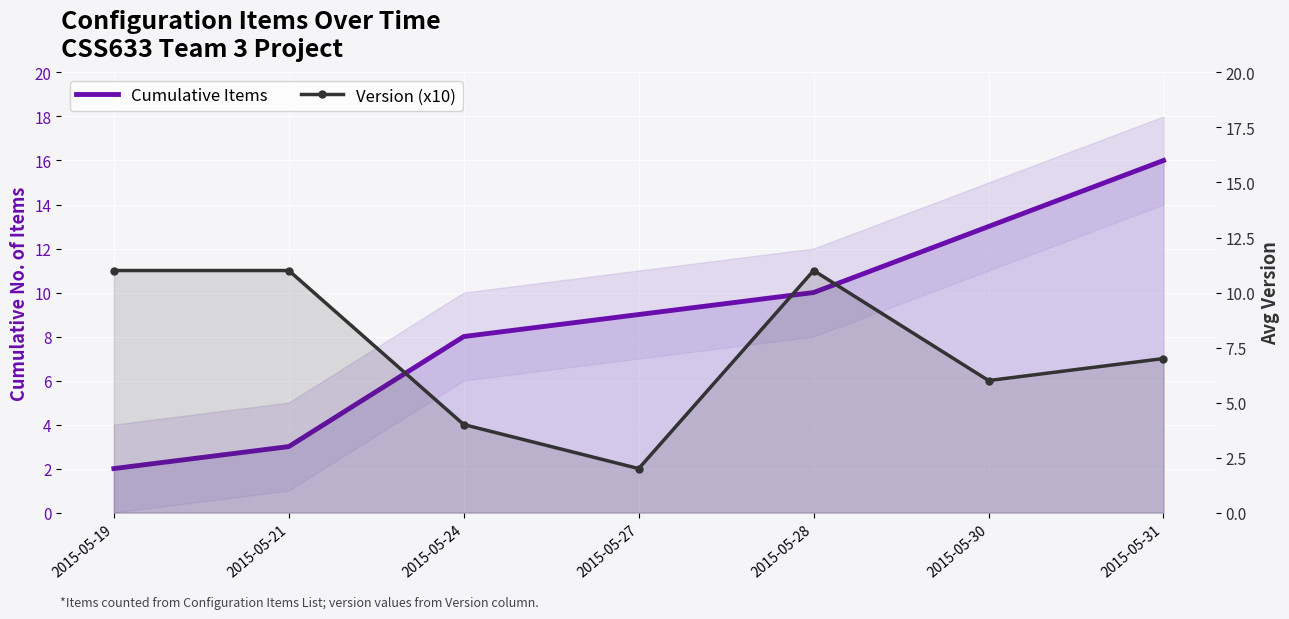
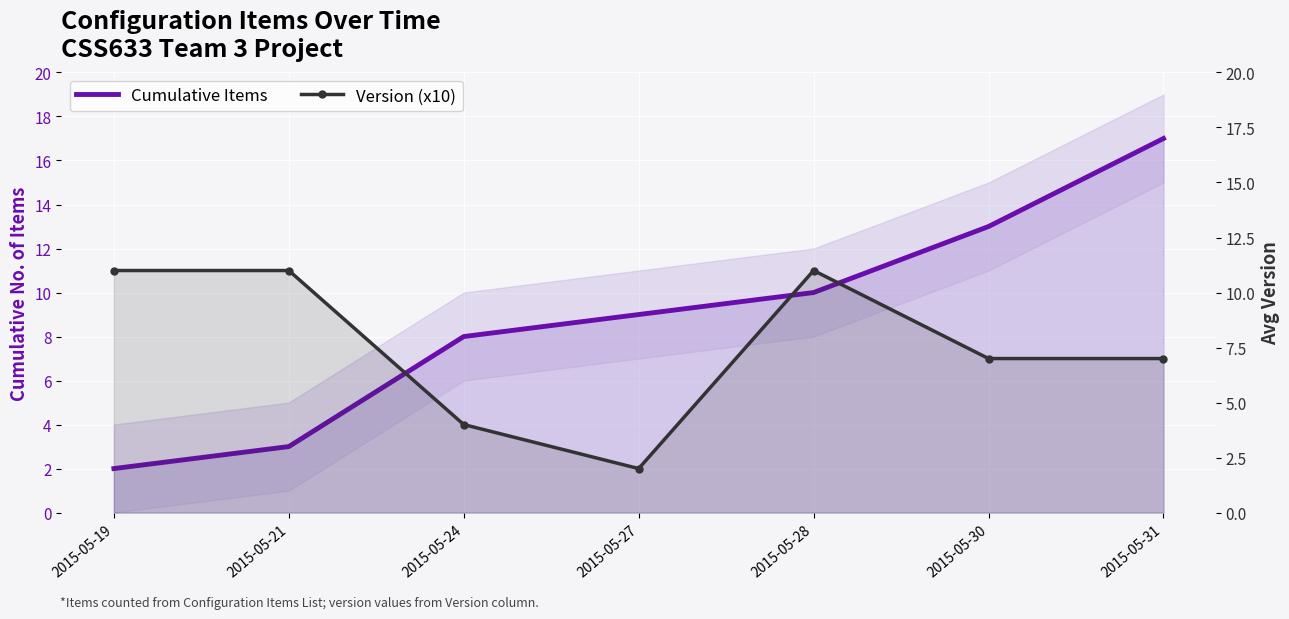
Cumulative Items, 2015-05-31: 16 -> 17
Version (x10), 2015-05-30: 6.0 -> 7.0
